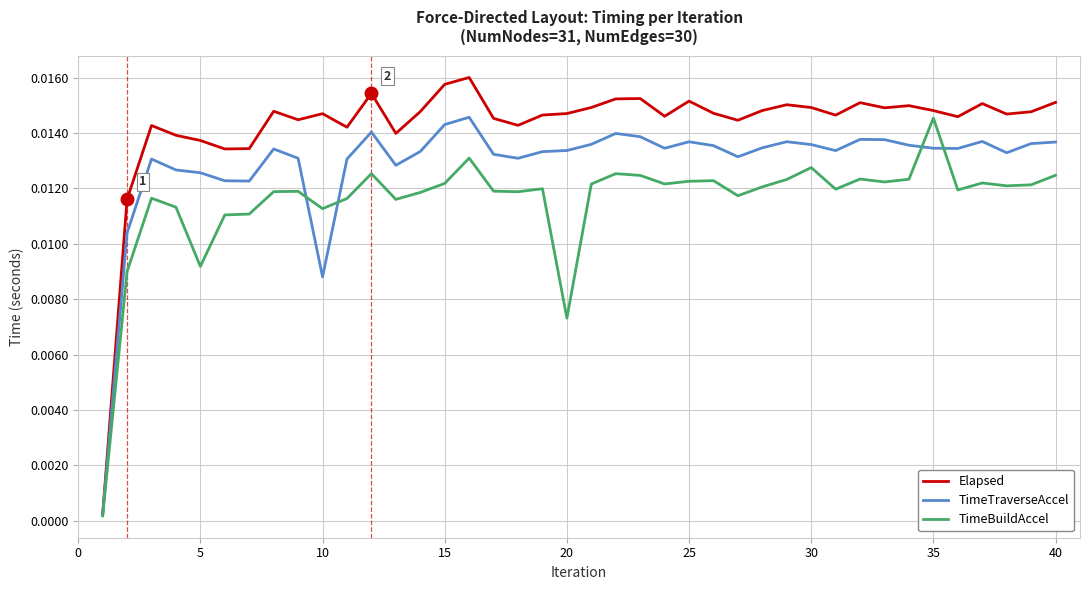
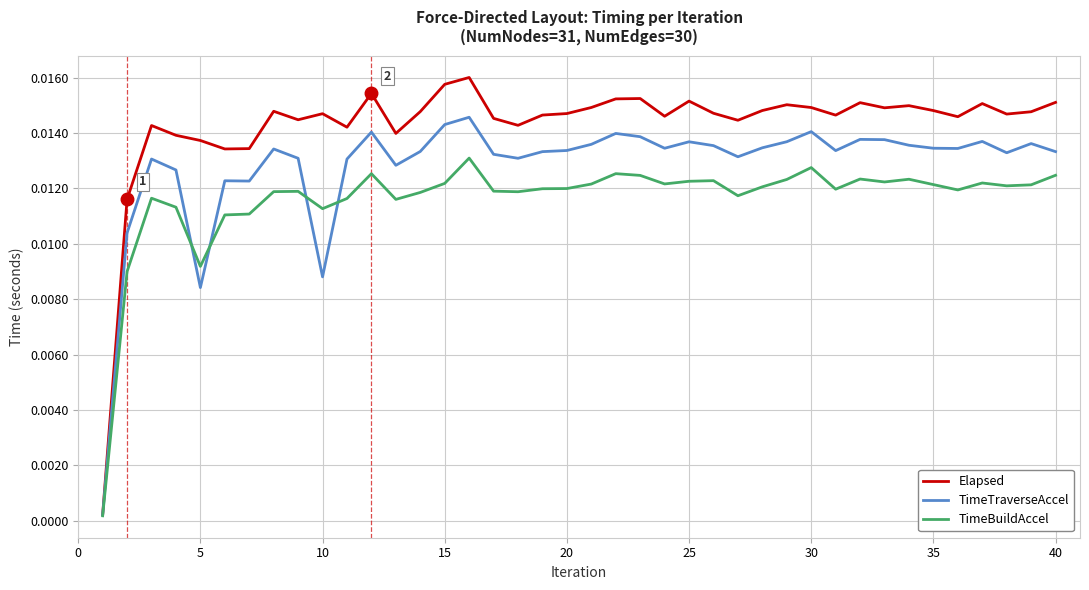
TimeTraverseAccel, 5: 0.0126 -> 0.0084
TimeBuildAccel, 20: 0.0073 -> 0.0120
TimeTraverseAccel, 30: 0.0136 -> 0.0141
TimeBuildAccel, 35: 0.0145 -> 0.0121
TimeTraverseAccel, 40: 0.0137 -> 0.0133
